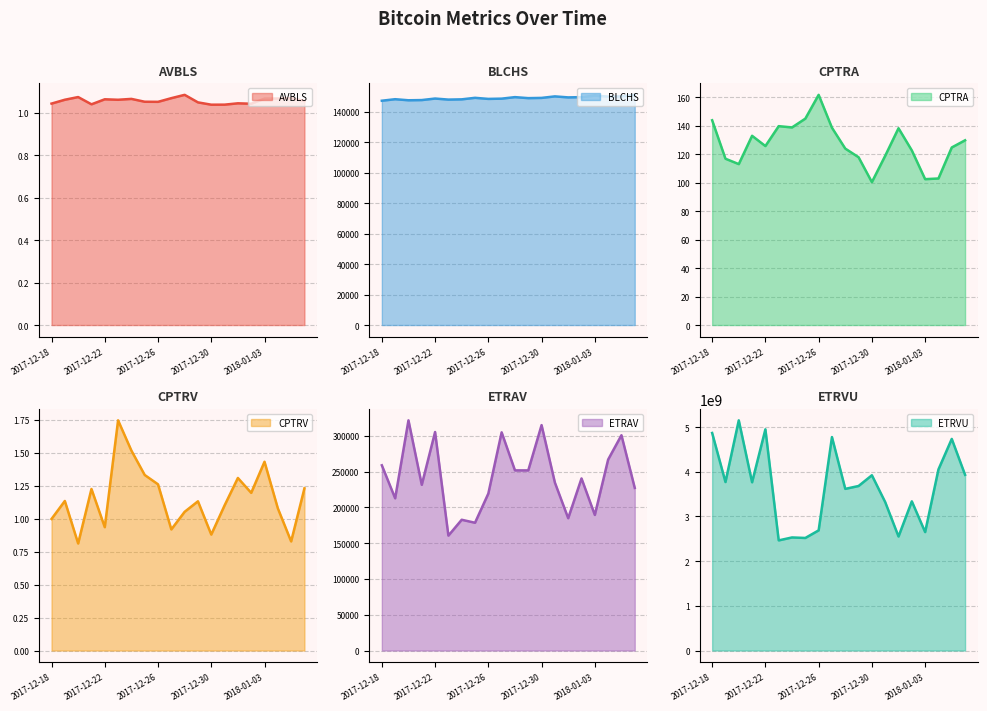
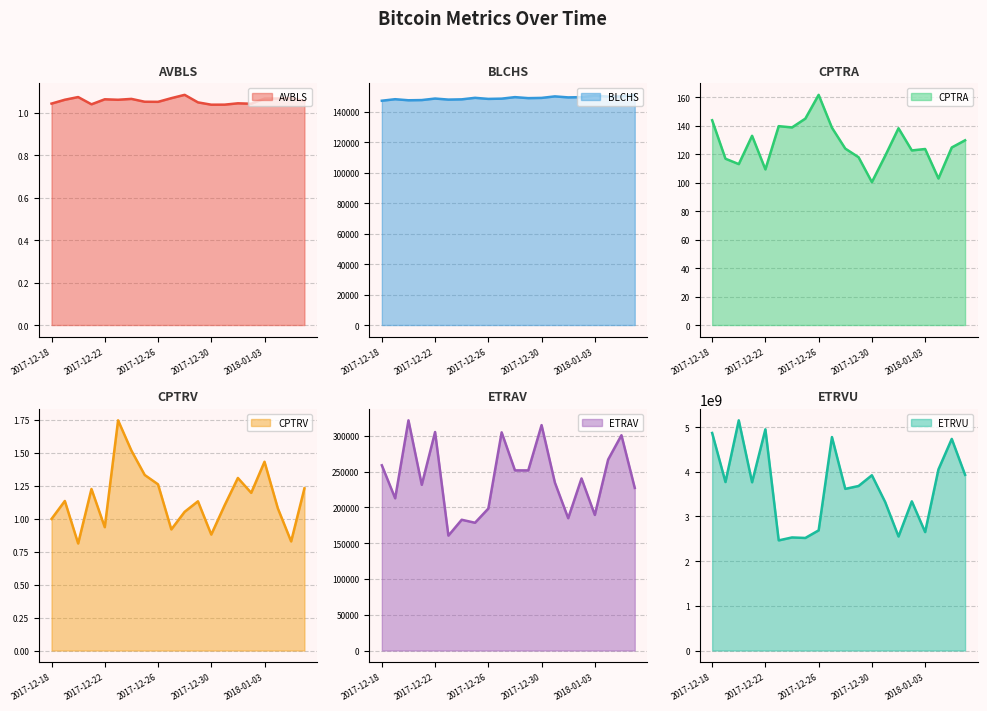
CPTRA, 2017-12-22: 126 -> 109
CPTRA, 2018-01-03: 102 -> 124
ETRAV, 2017-12-26: 220000 -> 200000
